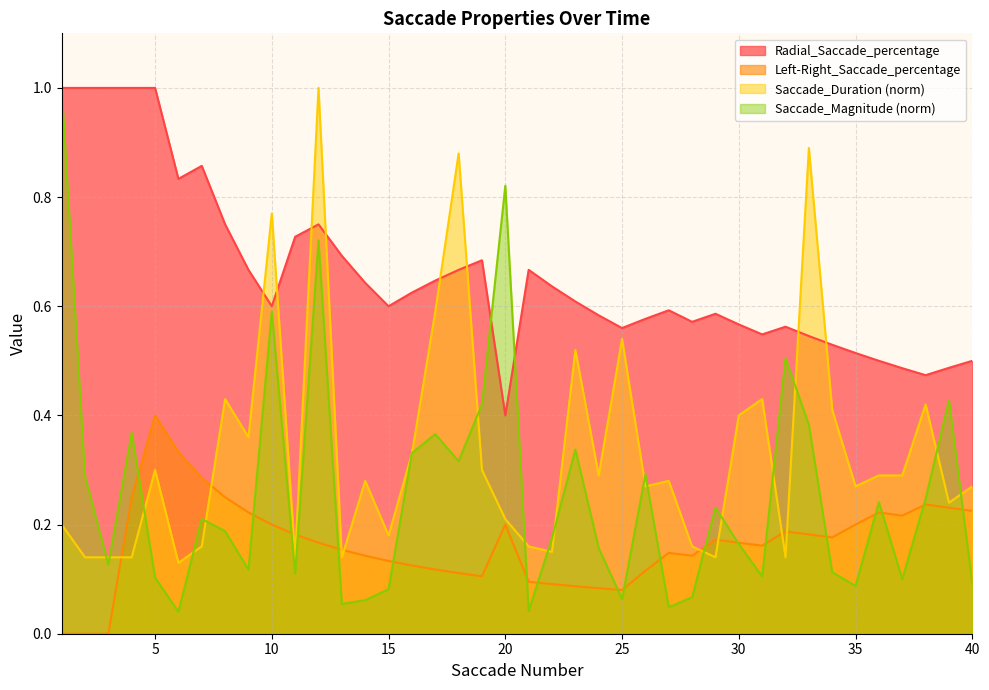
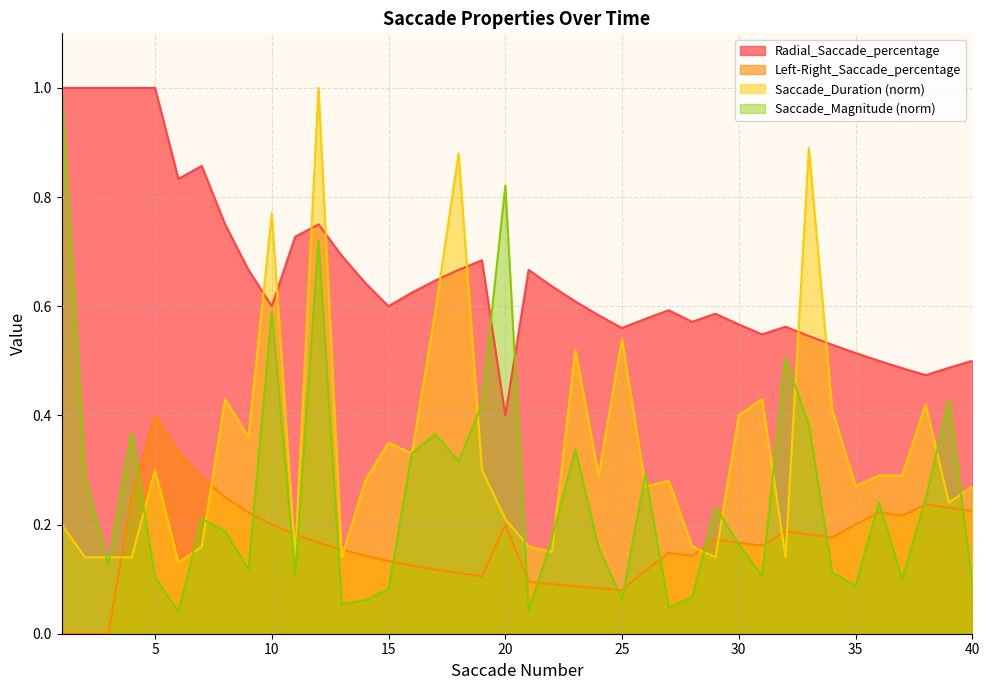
Saccade_Duration (norm), 15: 0.18 -> 0.35
